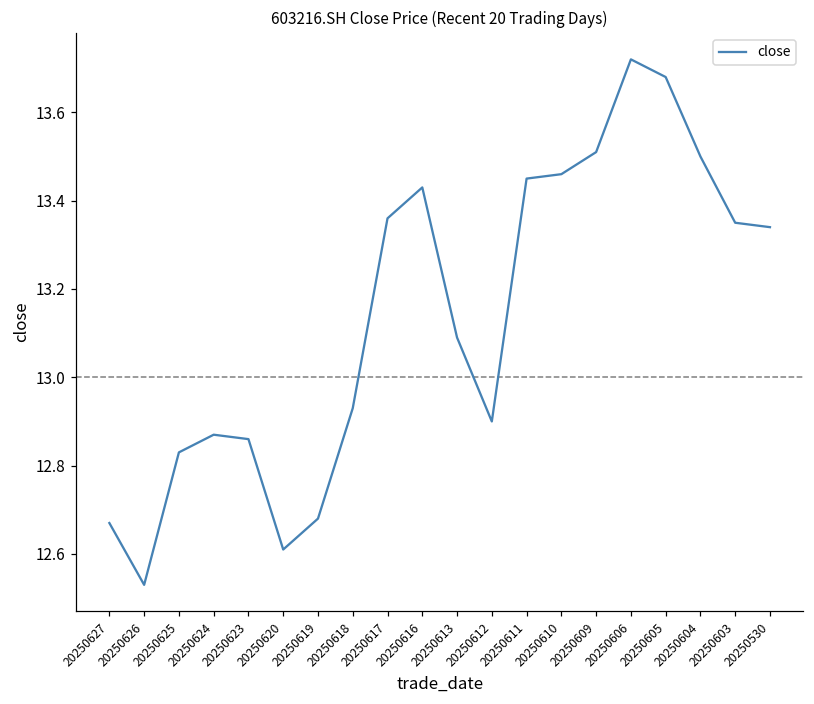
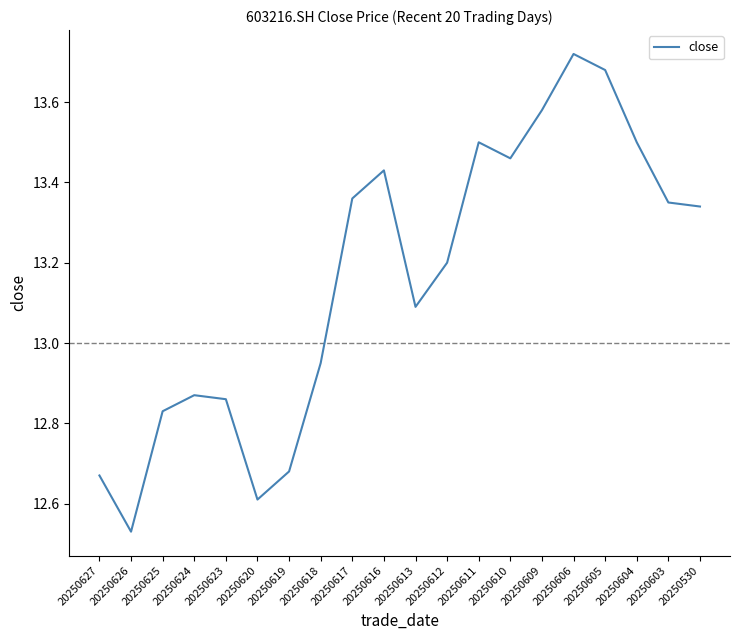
20250618: 12.93 -> 12.95
20250612: 12.9 -> 13.2
20250611: 13.45 -> 13.50
20250609: 13.51 -> 13.58
